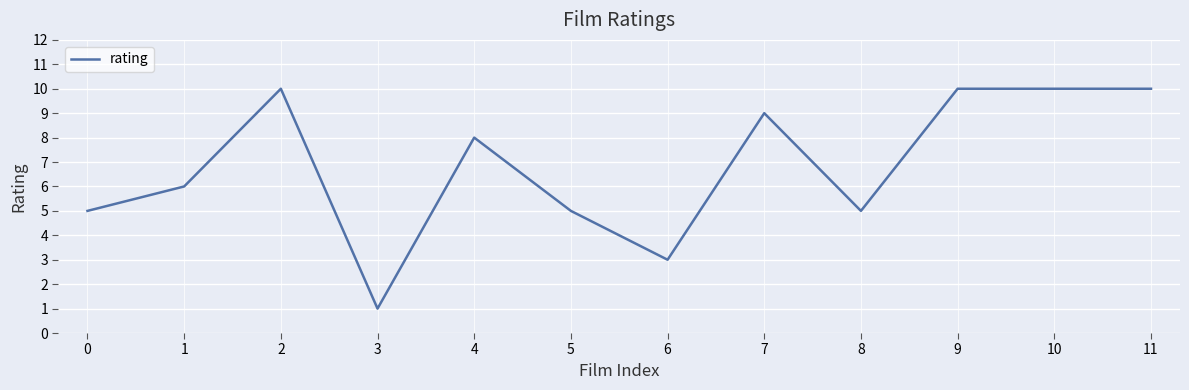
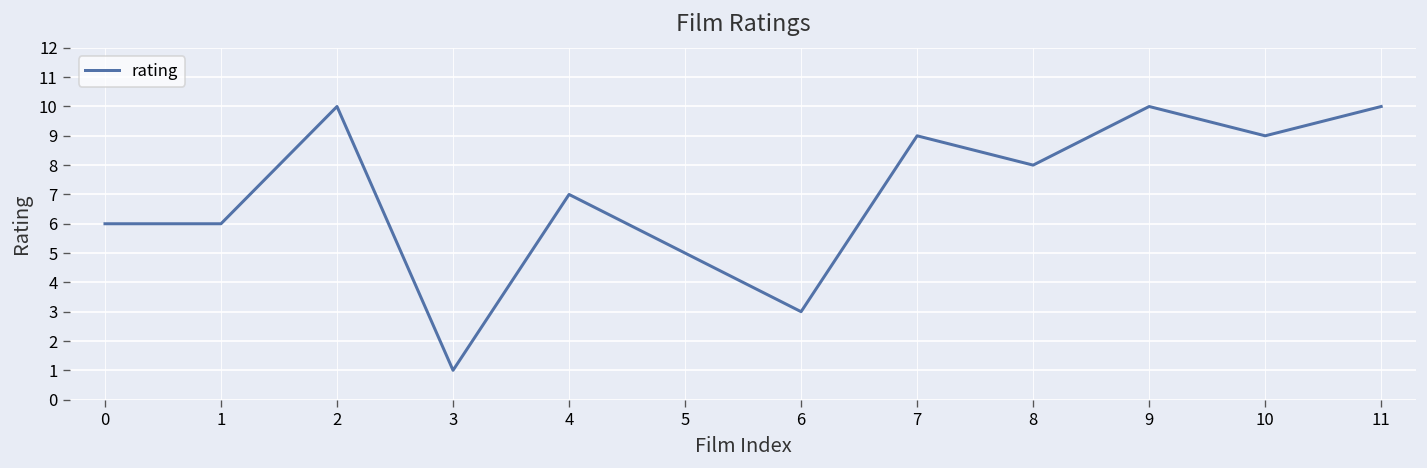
0: 5 -> 6
4: 8 -> 7
8: 5 -> 8
10: 10 -> 9
